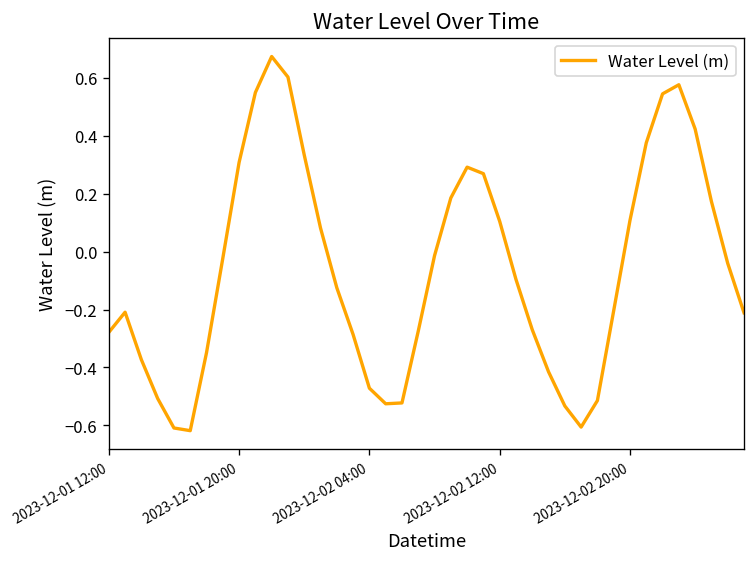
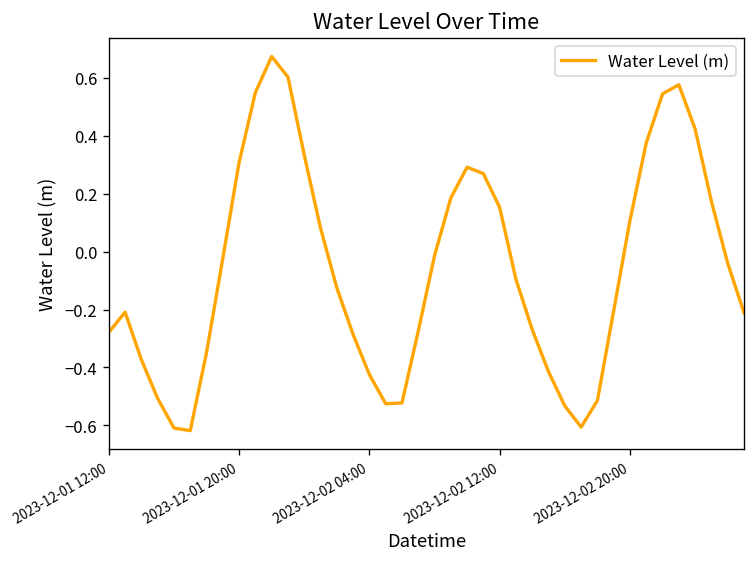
2023-12-02 04:00: -0.47 -> -0.42
2023-12-02 12:00: 0.10 -> 0.15
